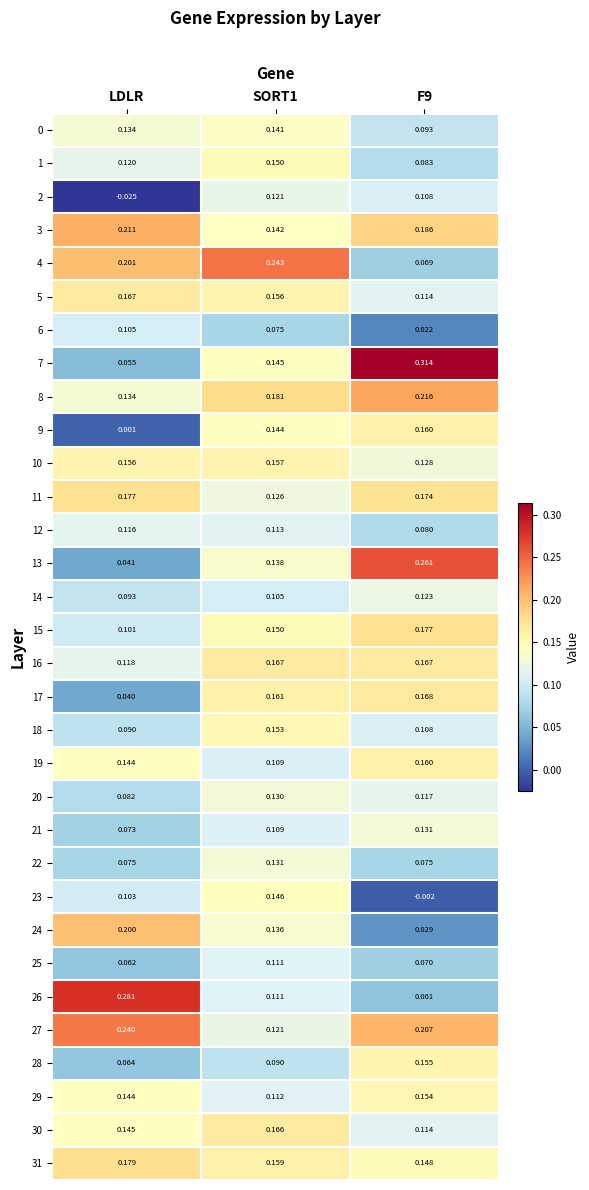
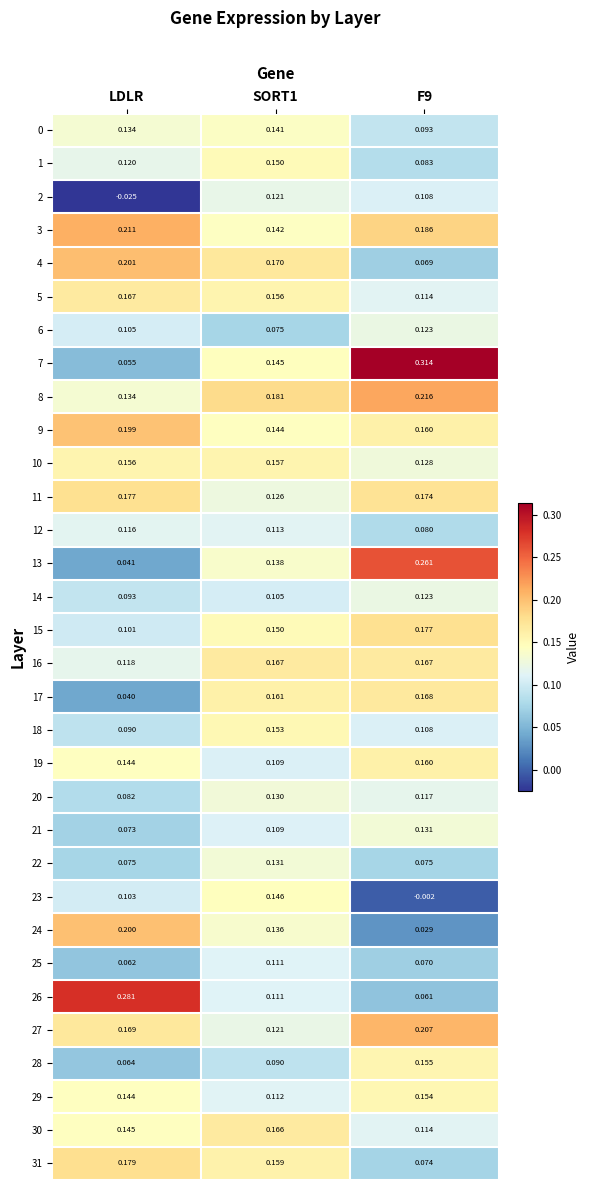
4, SORT1: 0.243 -> 0.170
6, F9: 0.022 -> 0.123
9, LDLR: 0.001 -> 0.199
27, LDLR: 0.240 -> 0.169
31, F9: 0.148 -> 0.074
